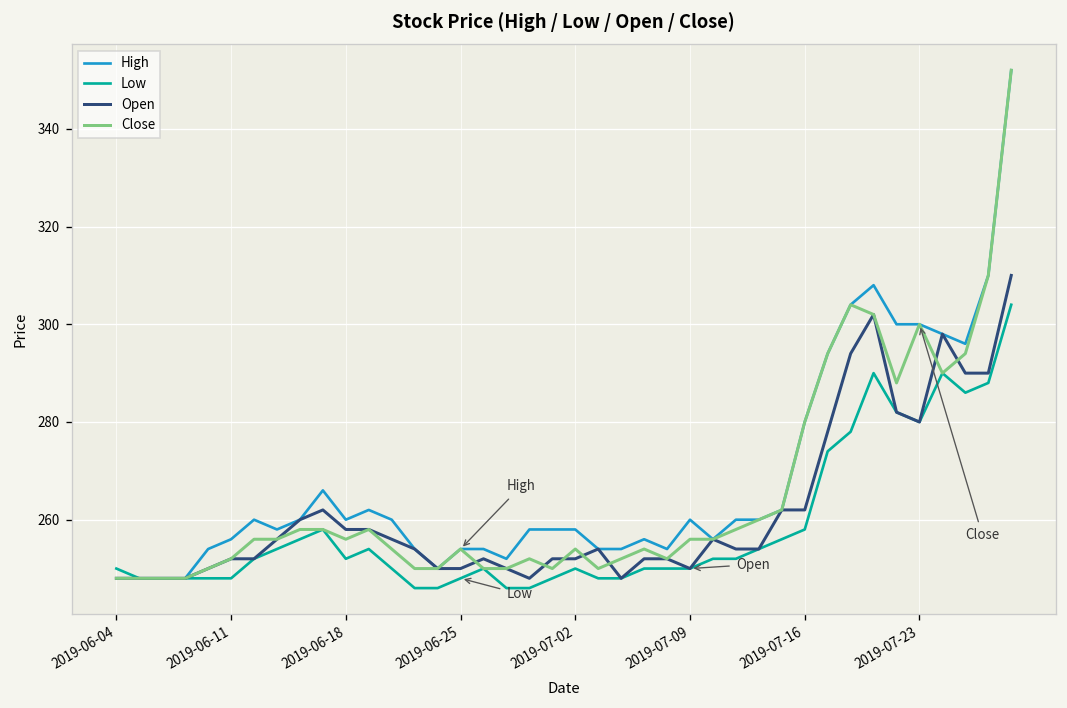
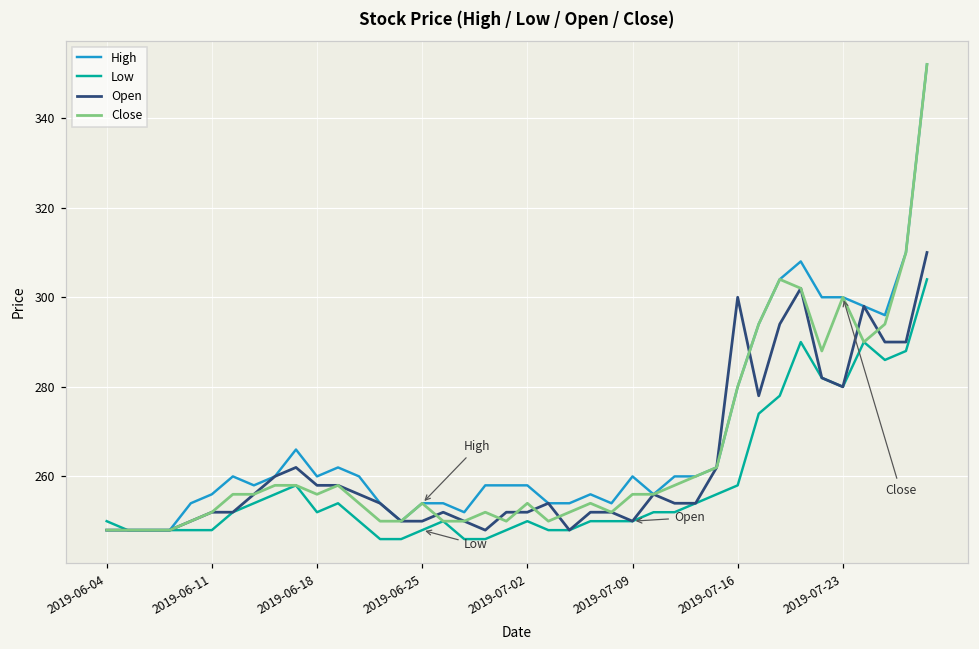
Open, 2019-07-16: 262 -> 300
